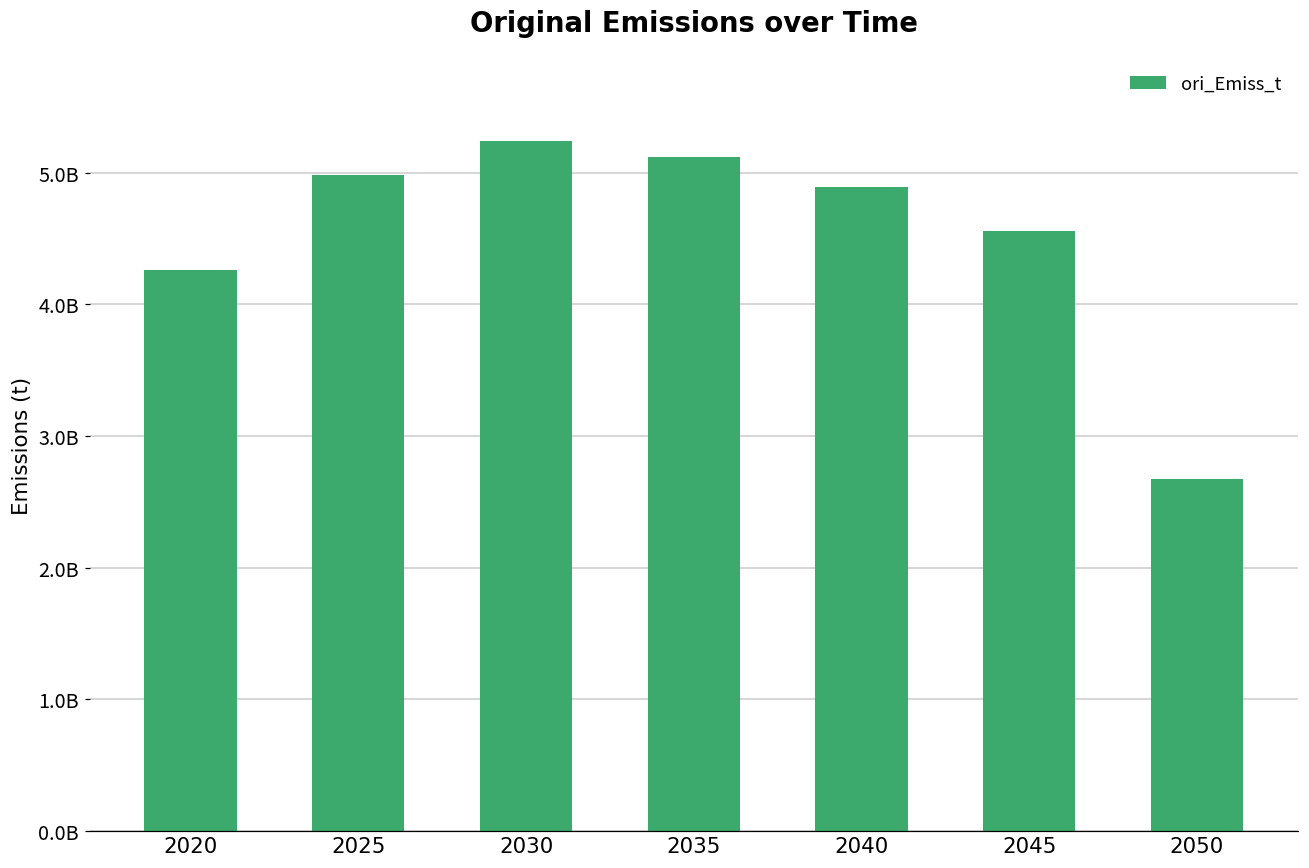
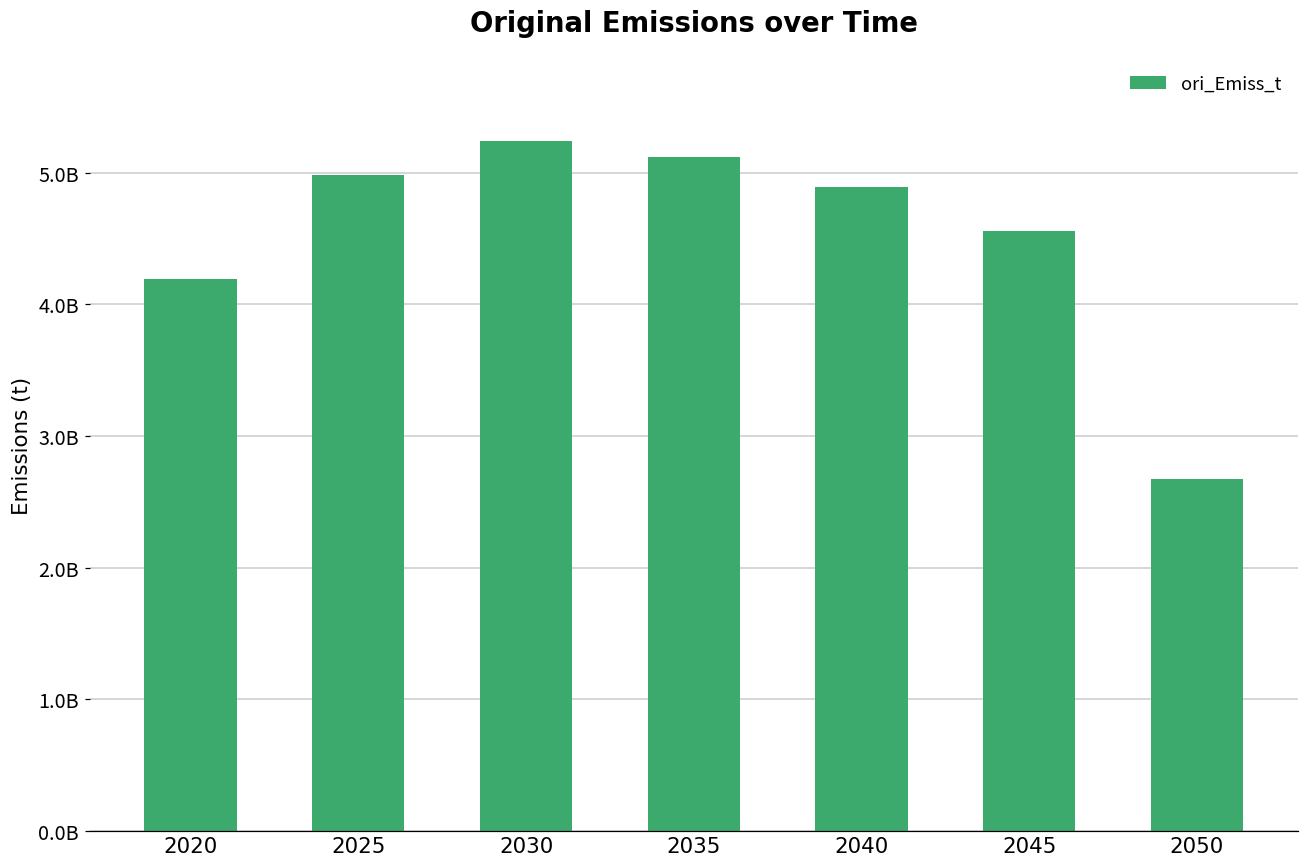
2020: 4260000000 -> 4190000000
